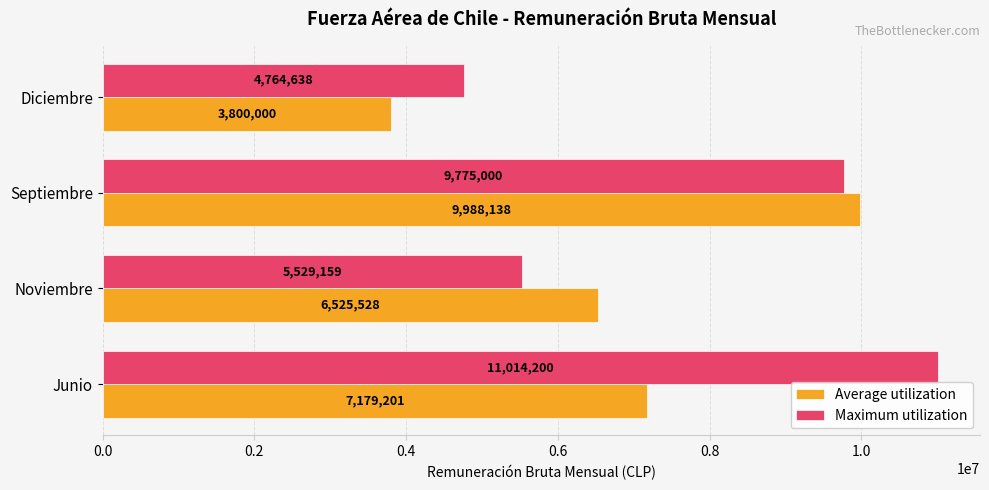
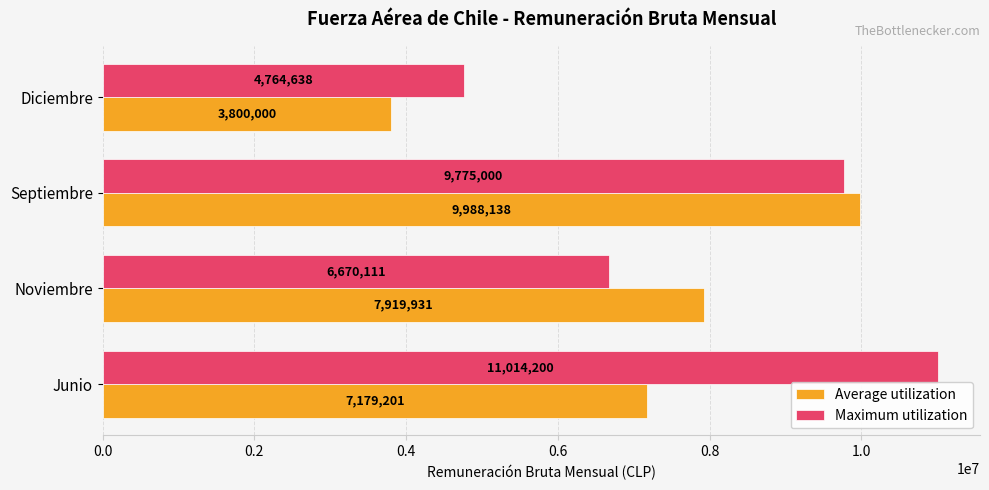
Maximum utilization, Noviembre: 5,529,159 -> 6,670,111
Average utilization, Noviembre: 6,525,528 -> 7,919,931
